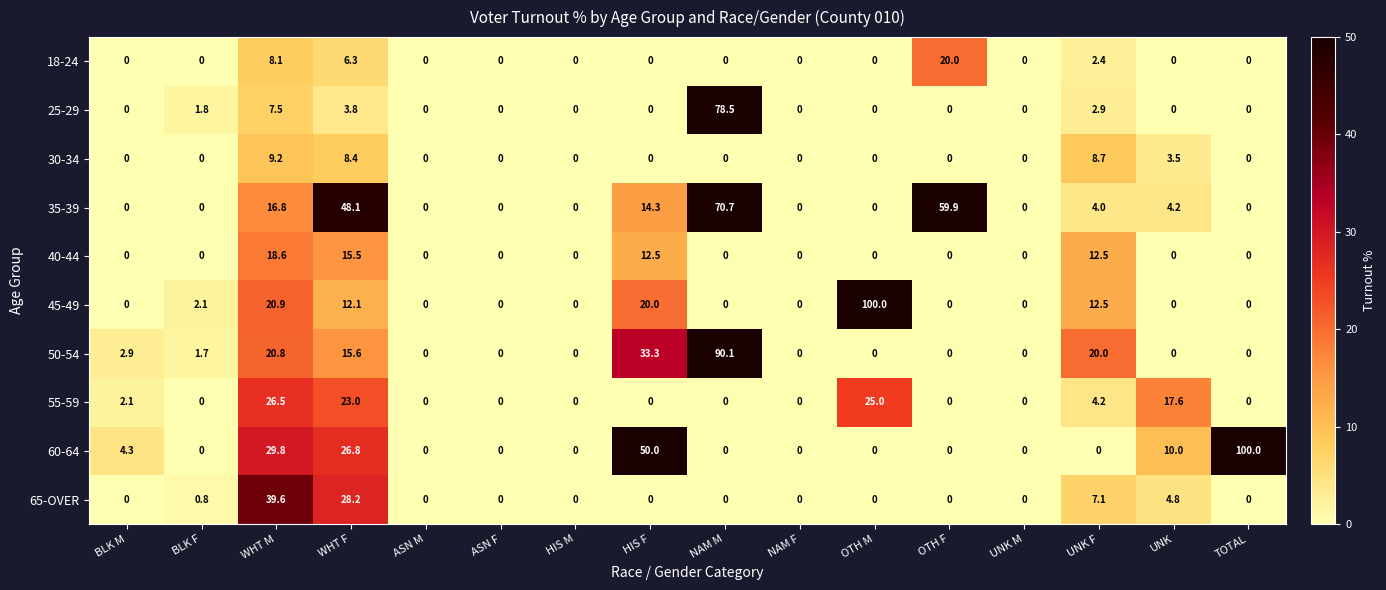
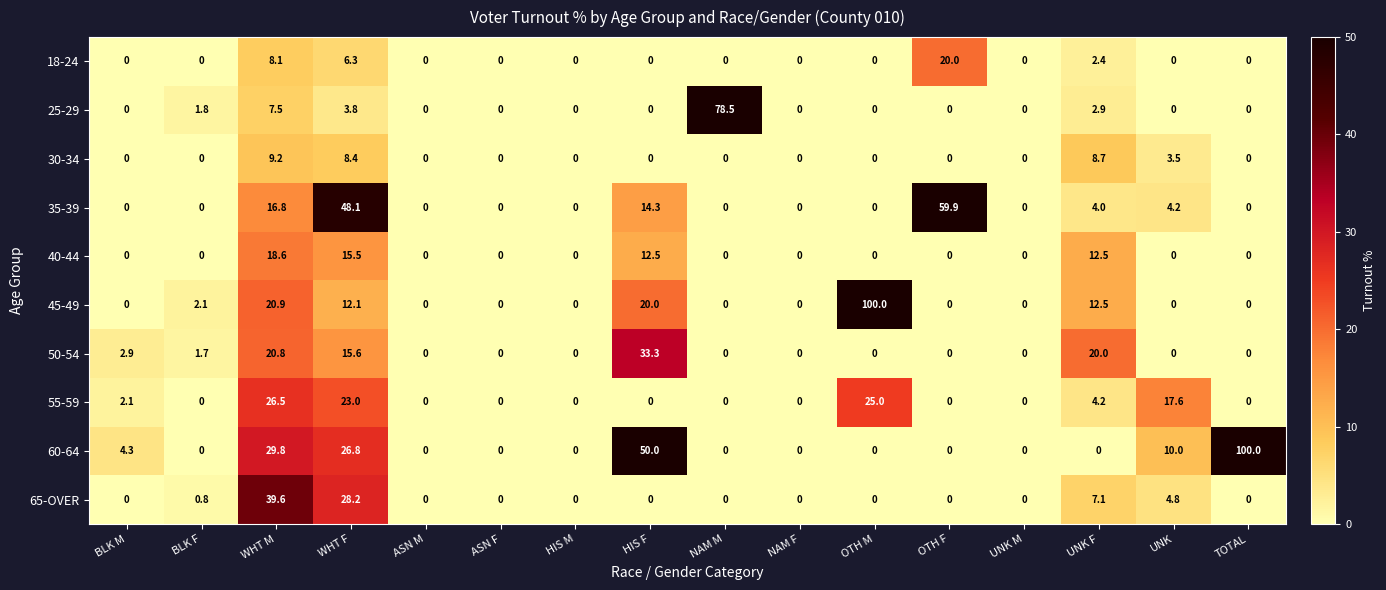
35-39, NAM M: 70.7 -> 0
50-54, NAM M: 90.1 -> 0
